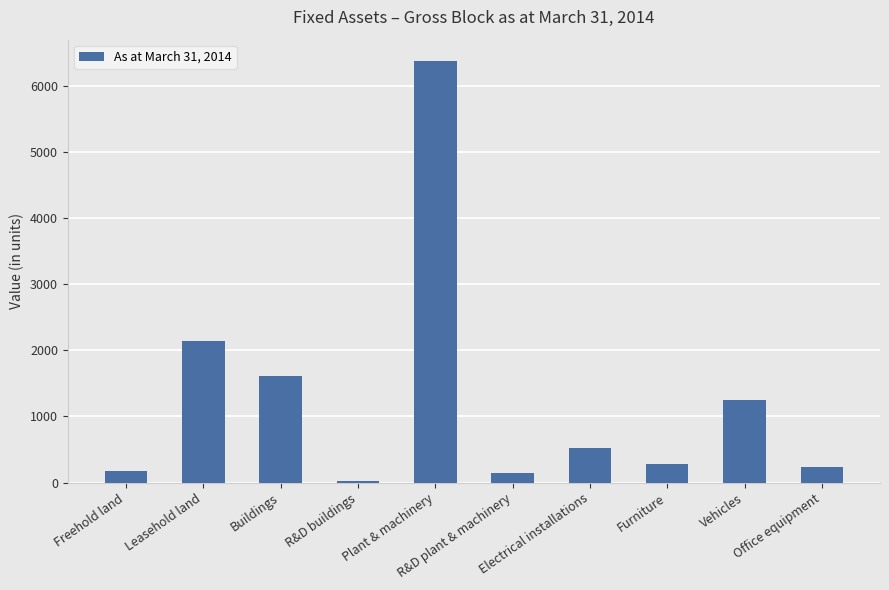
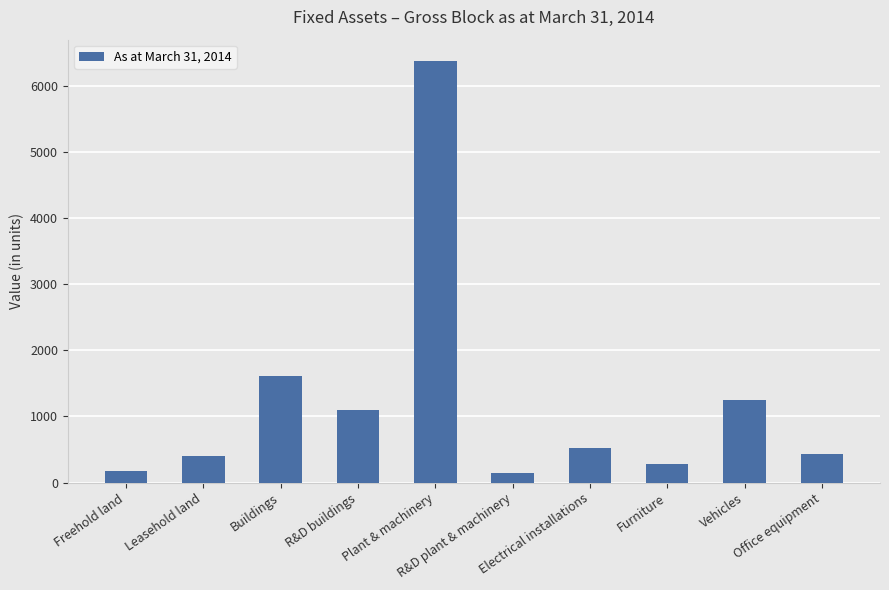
Leasehold land: 2100 -> 400
R&D buildings: 0 -> 1100
Office equipment: 200 -> 400
